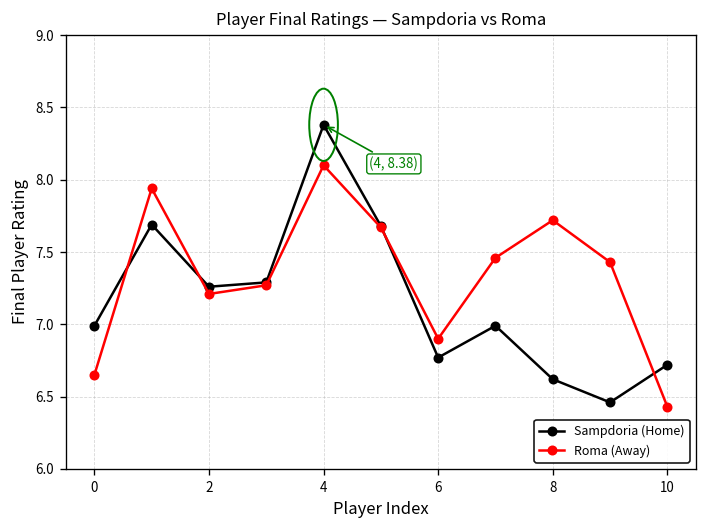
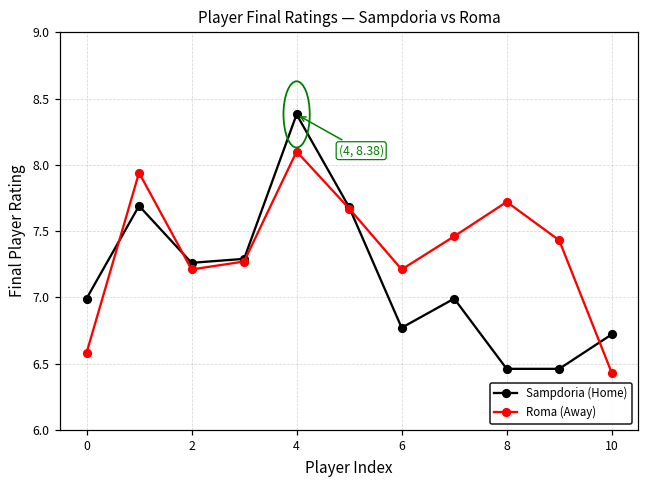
Roma (Away), 0: 6.65 -> 6.58
Roma (Away), 6: 6.90 -> 7.21
Sampdoria (Home), 8: 6.62 -> 6.46
